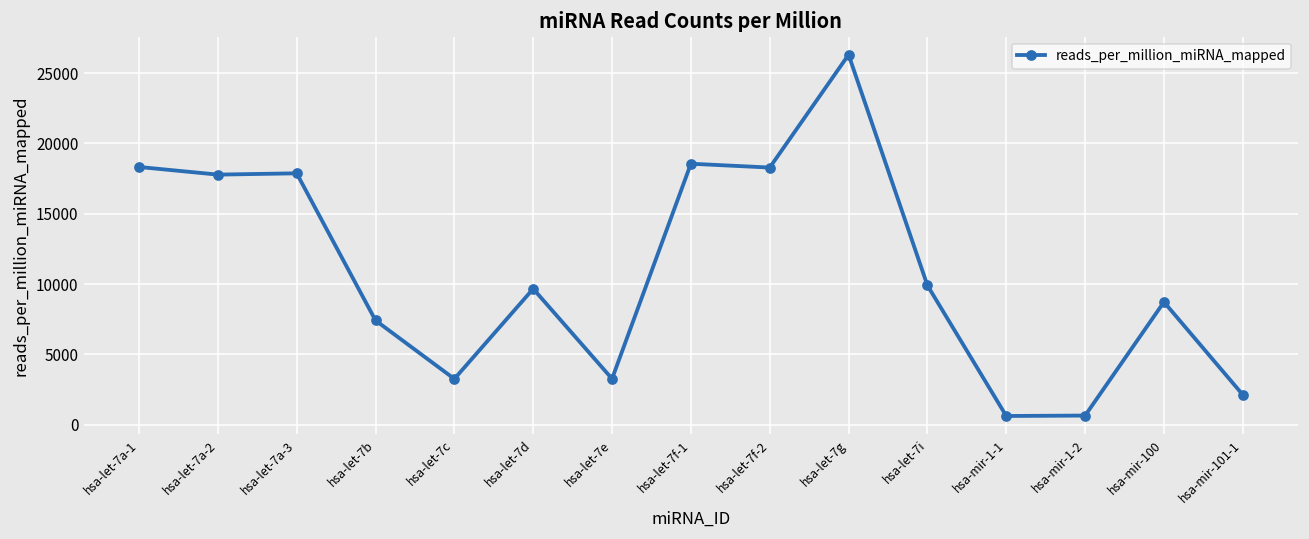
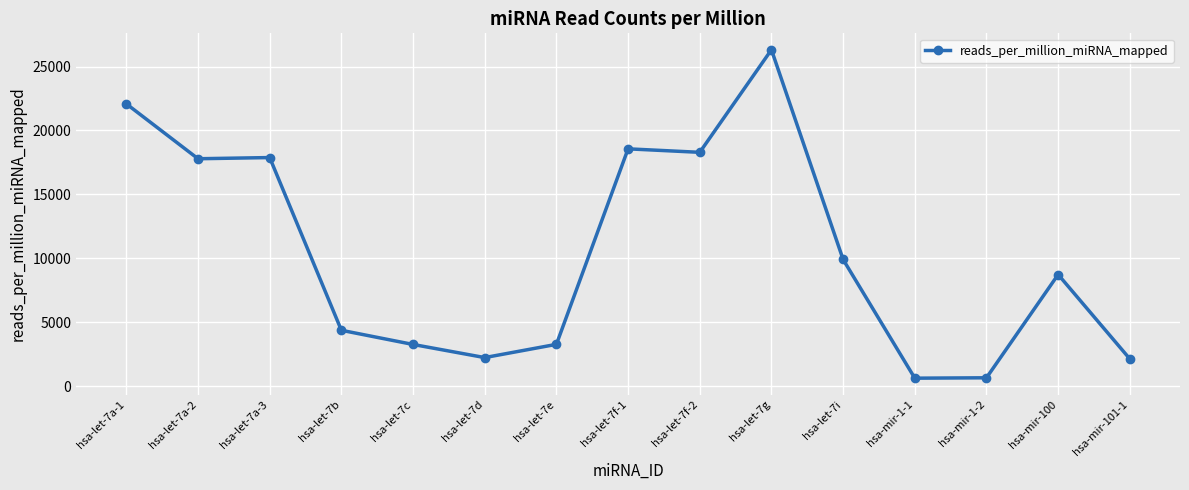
hsa-let-7a-1: 18300 -> 22100
hsa-let-7b: 7400 -> 4400
hsa-let-7d: 9700 -> 2200
